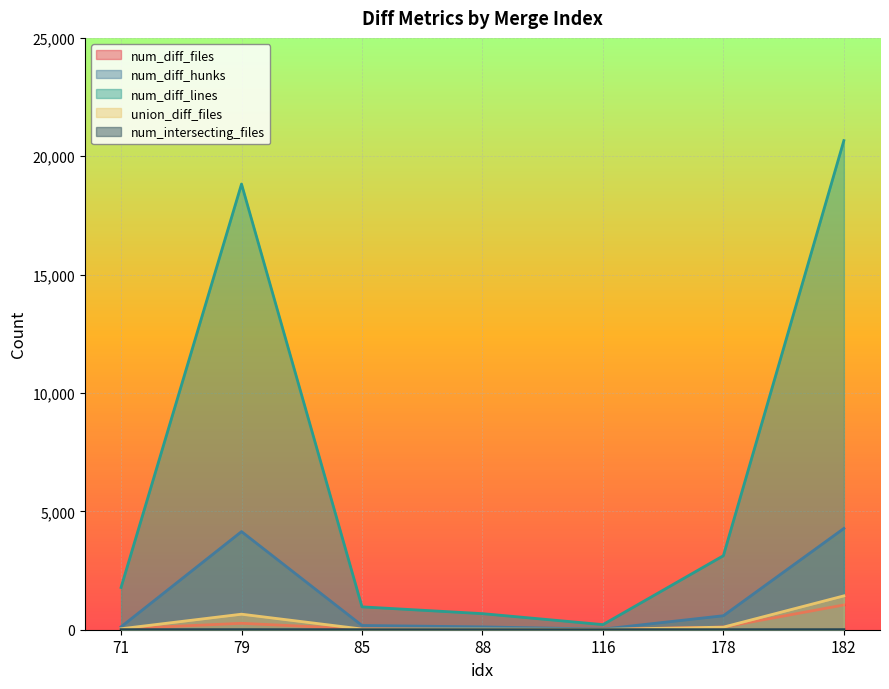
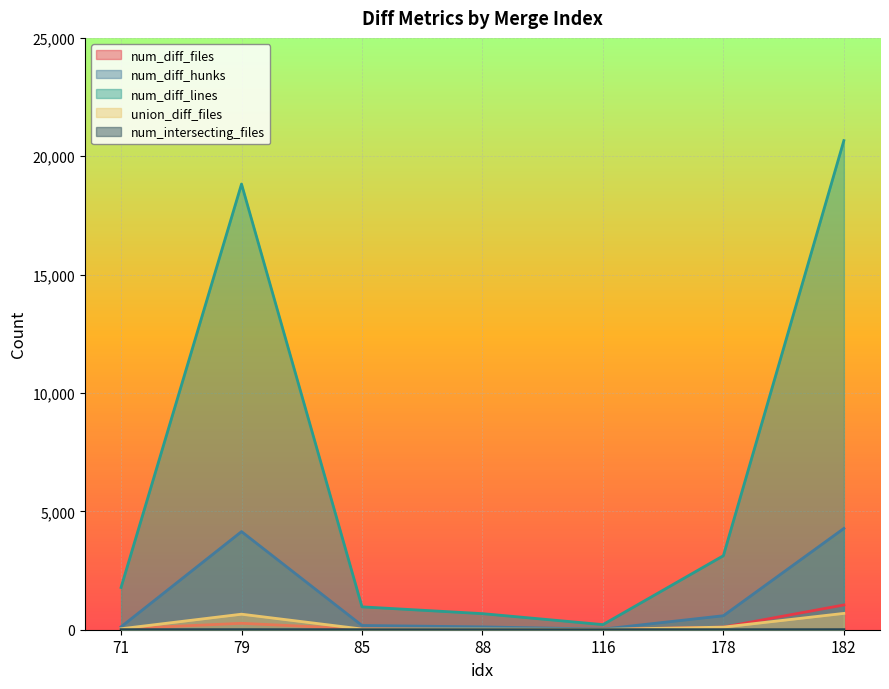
union_diff_files, 182: 1,400 -> 700
